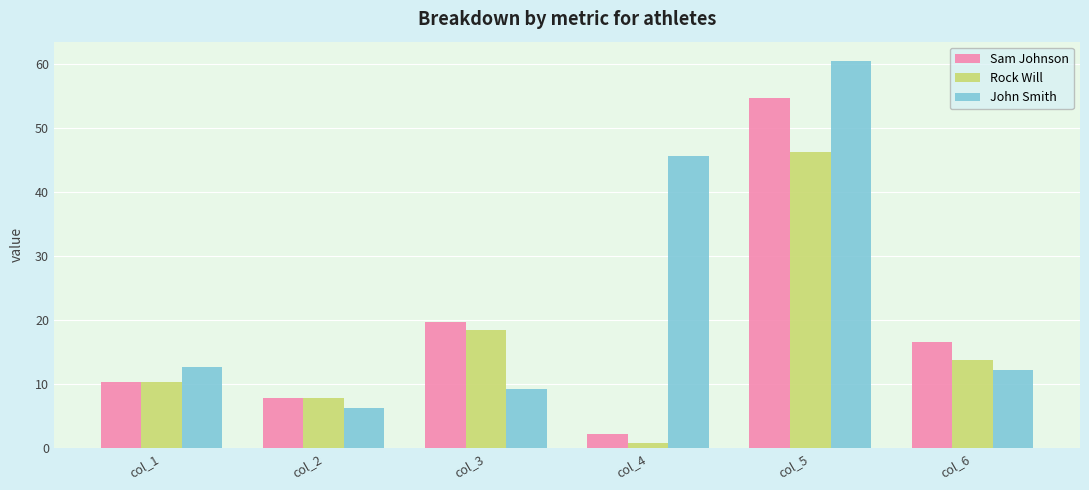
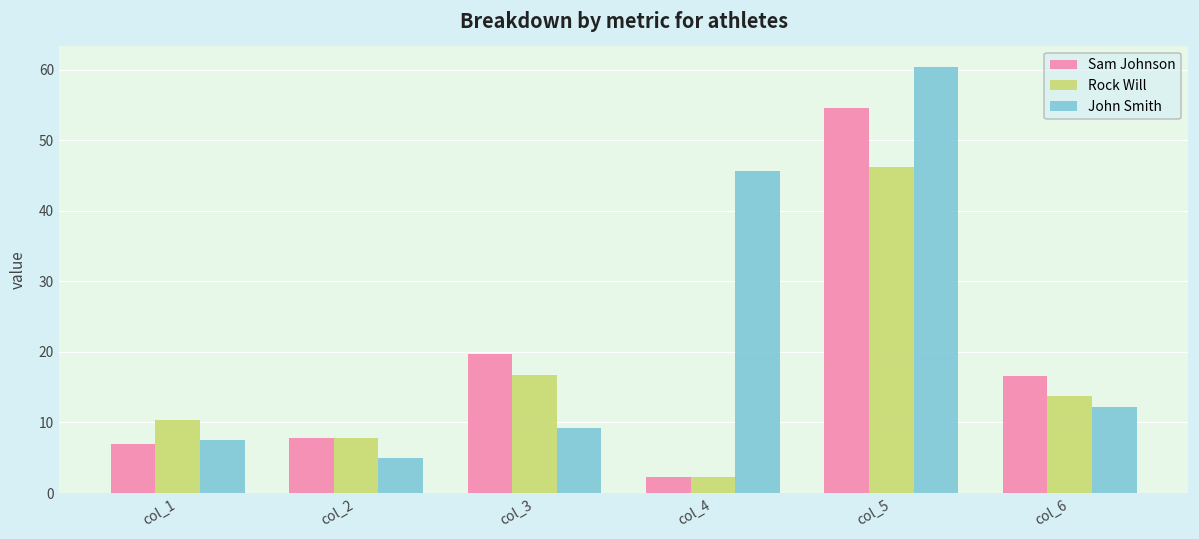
Sam Johnson, col_1: 10 -> 7
John Smith, col_1: 13 -> 8
John Smith, col_2: 6 -> 5
Rock Will, col_3: 18 -> 17
Rock Will, col_4: 1 -> 2
